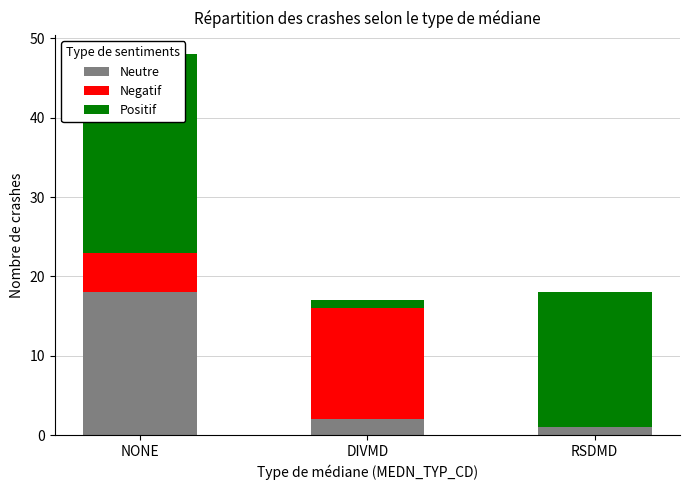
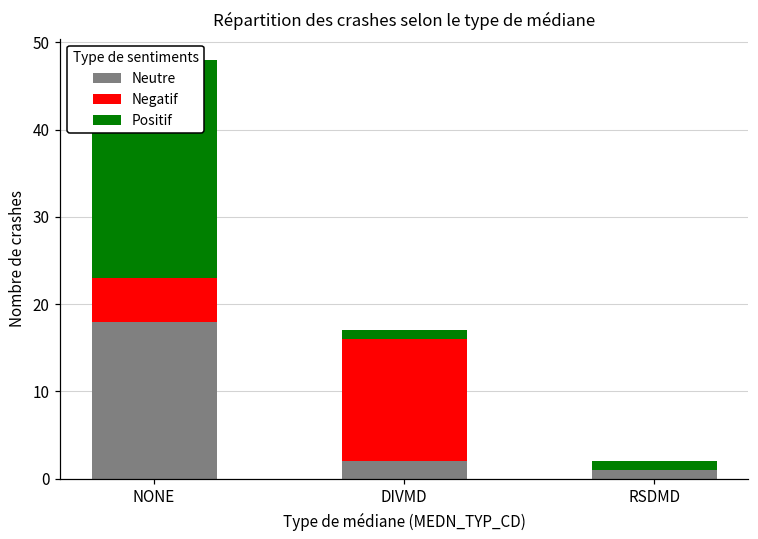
Positif, RSDMD: 17 -> 1
